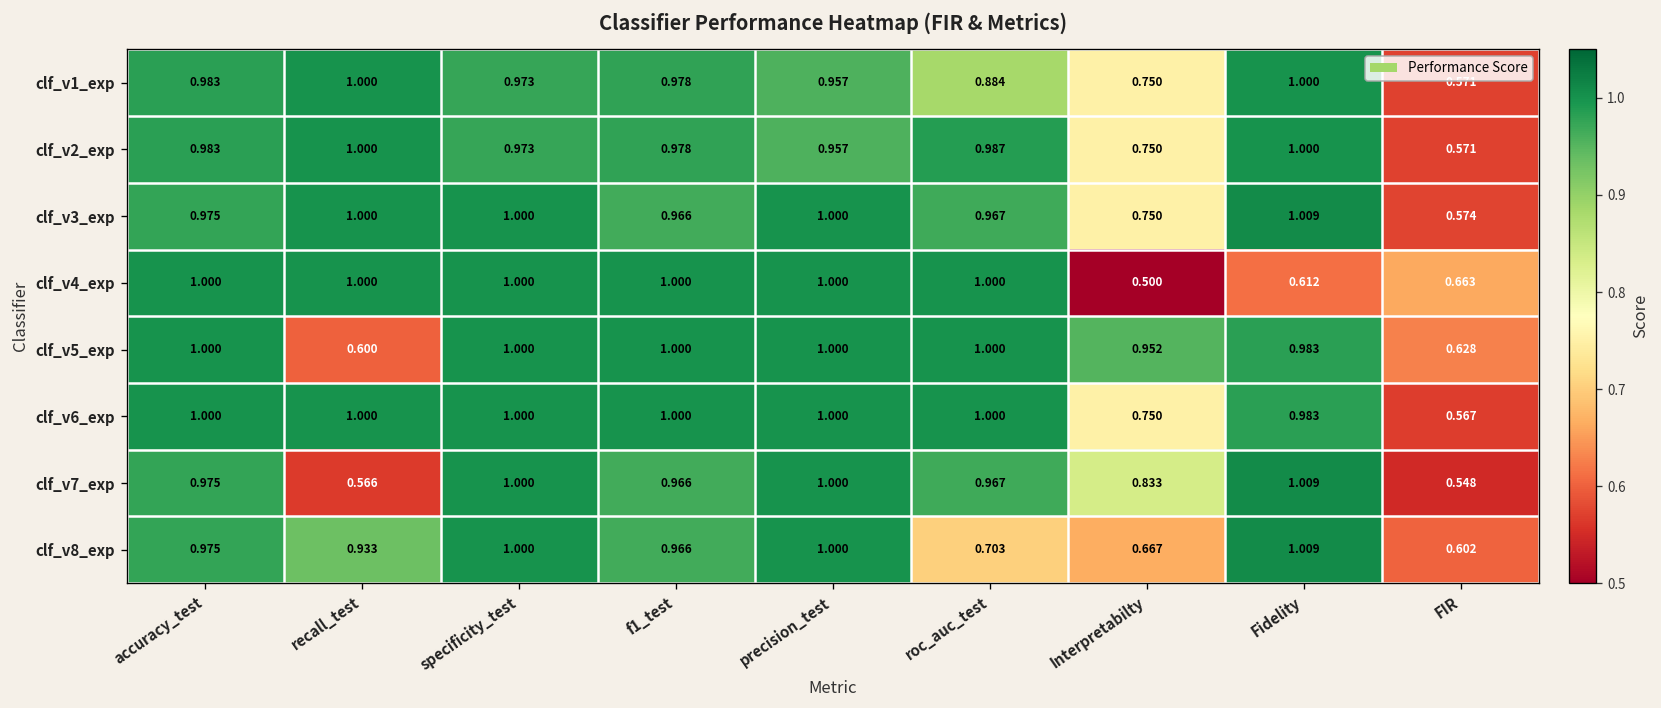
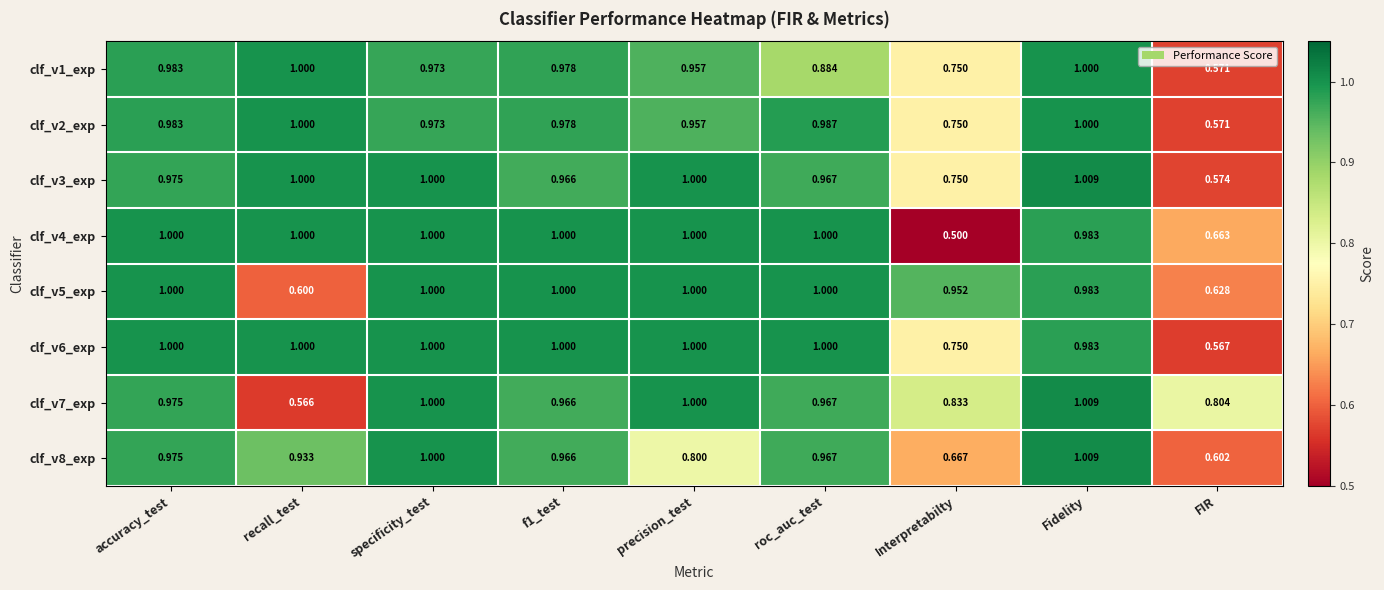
clf_v4_exp, Fidelity: 0.612 -> 0.983
clf_v7_exp, FIR: 0.548 -> 0.804
clf_v8_exp, precision_test: 1.000 -> 0.800
clf_v8_exp, roc_auc_test: 0.703 -> 0.967
